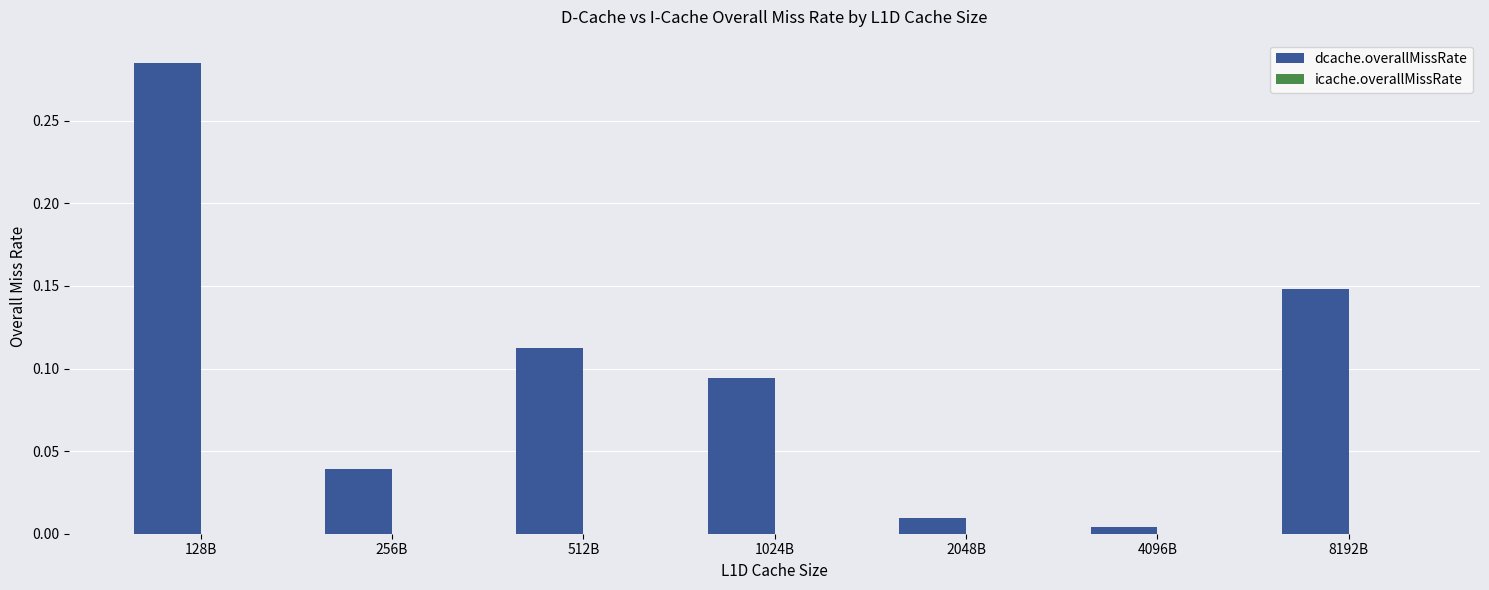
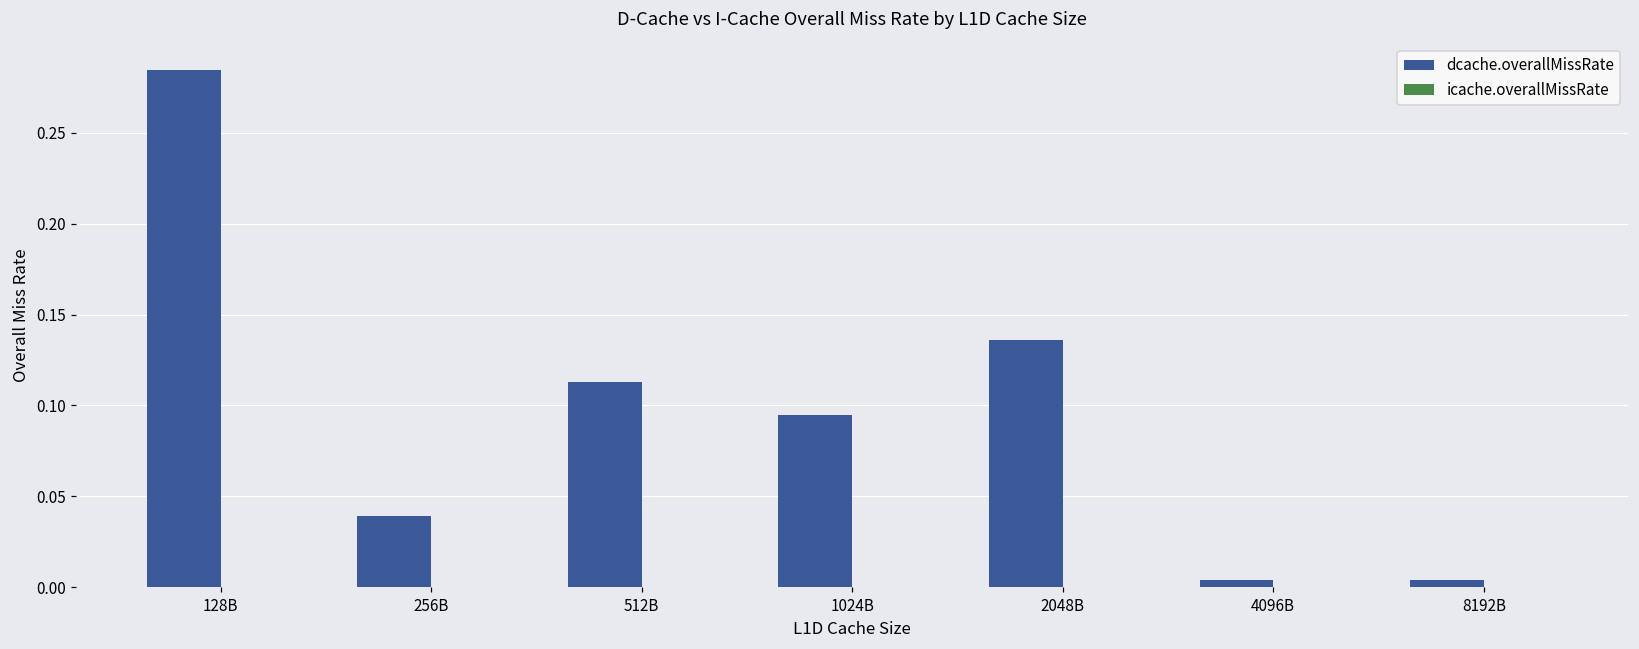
dcache.overallMissRate, 2048B: 0.010 -> 0.136
dcache.overallMissRate, 8192B: 0.148 -> 0.004
